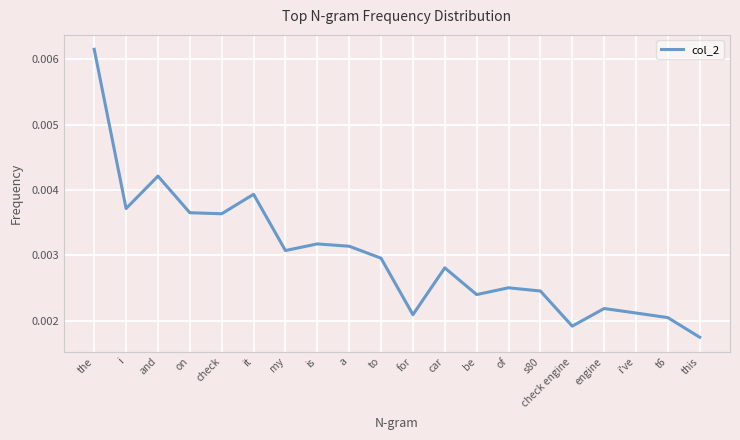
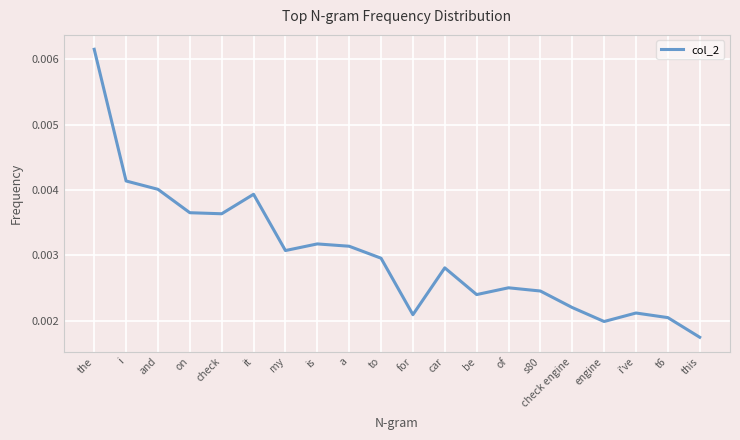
i: 0.0037 -> 0.0041
and: 0.0042 -> 0.0040
check engine: 0.0019 -> 0.0022
engine: 0.0022 -> 0.0020
